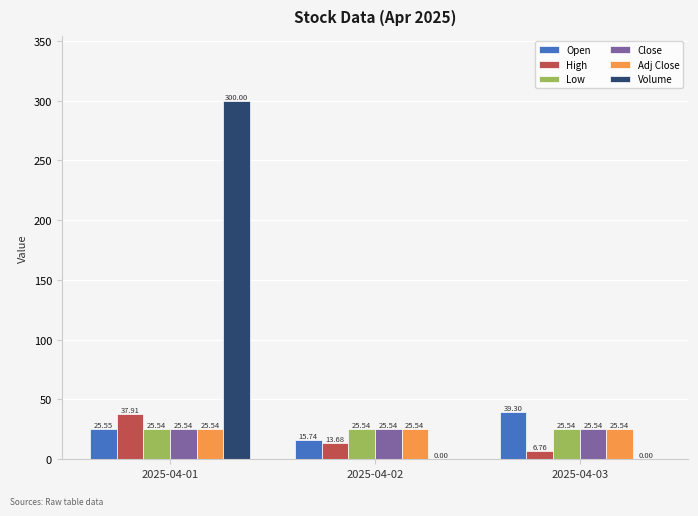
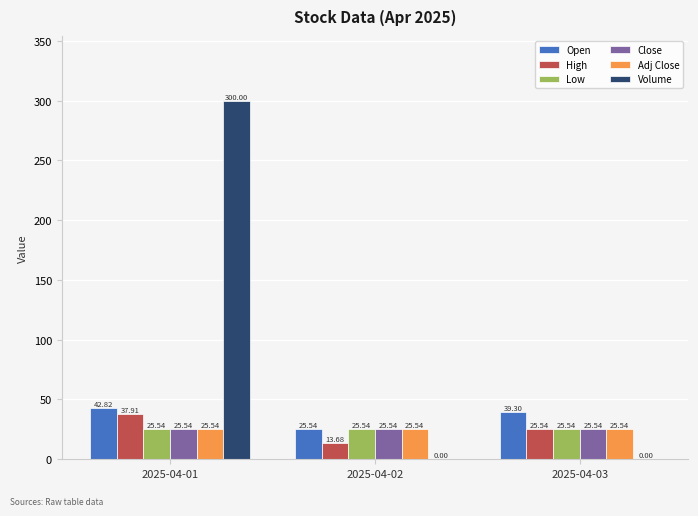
Open, 2025-04-01: 25.55 -> 42.82
Open, 2025-04-02: 15.74 -> 25.54
High, 2025-04-03: 6.76 -> 25.54
